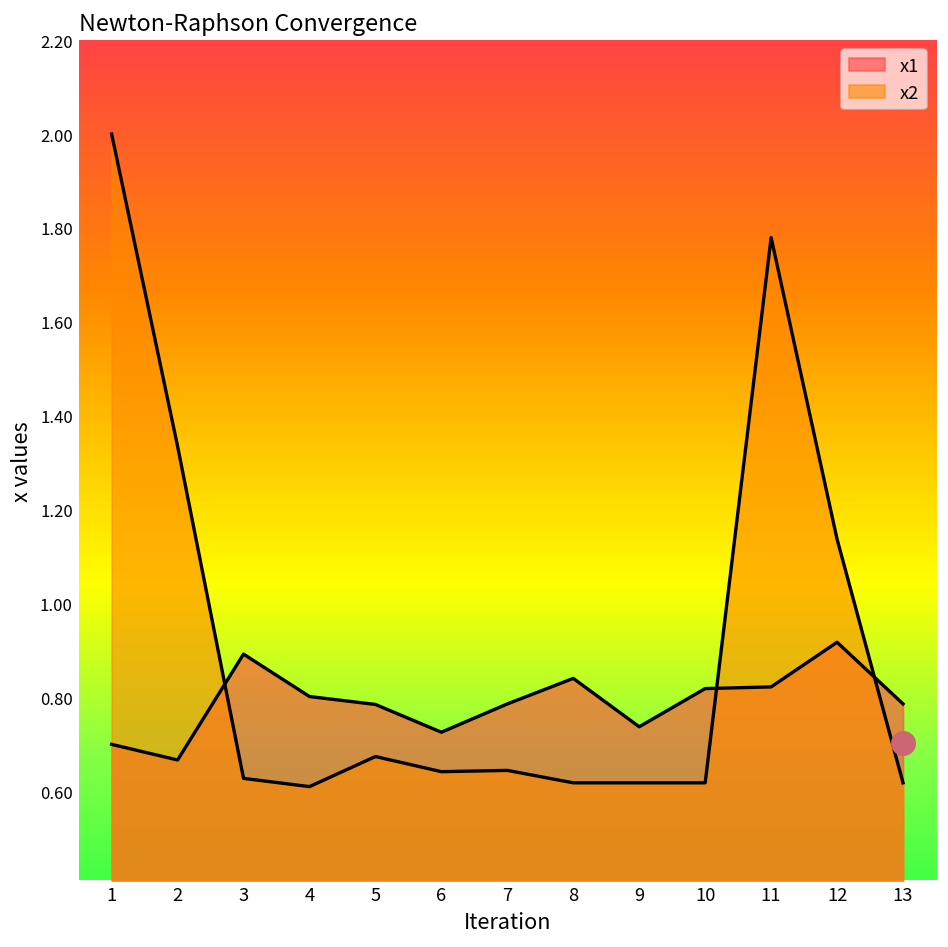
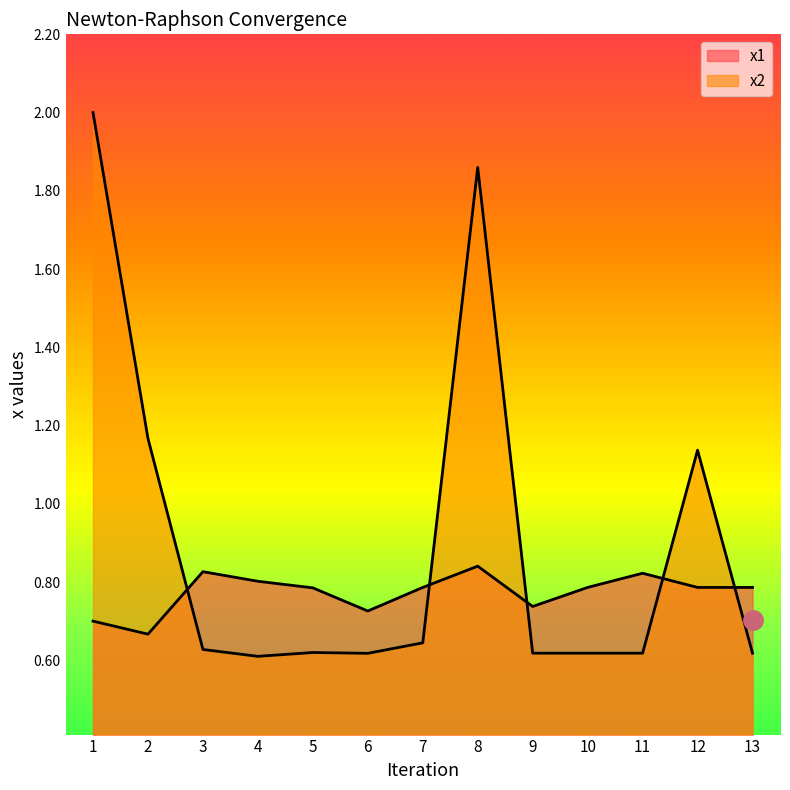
x2, 2: 1.34 -> 1.17
x1, 3: 0.89 -> 0.83
x2, 5: 0.67 -> 0.62
x2, 6: 0.64 -> 0.62
x2, 8: 0.62 -> 1.86
x1, 10: 0.82 -> 0.79
x2, 11: 1.78 -> 0.62
x1, 12: 0.92 -> 0.79
